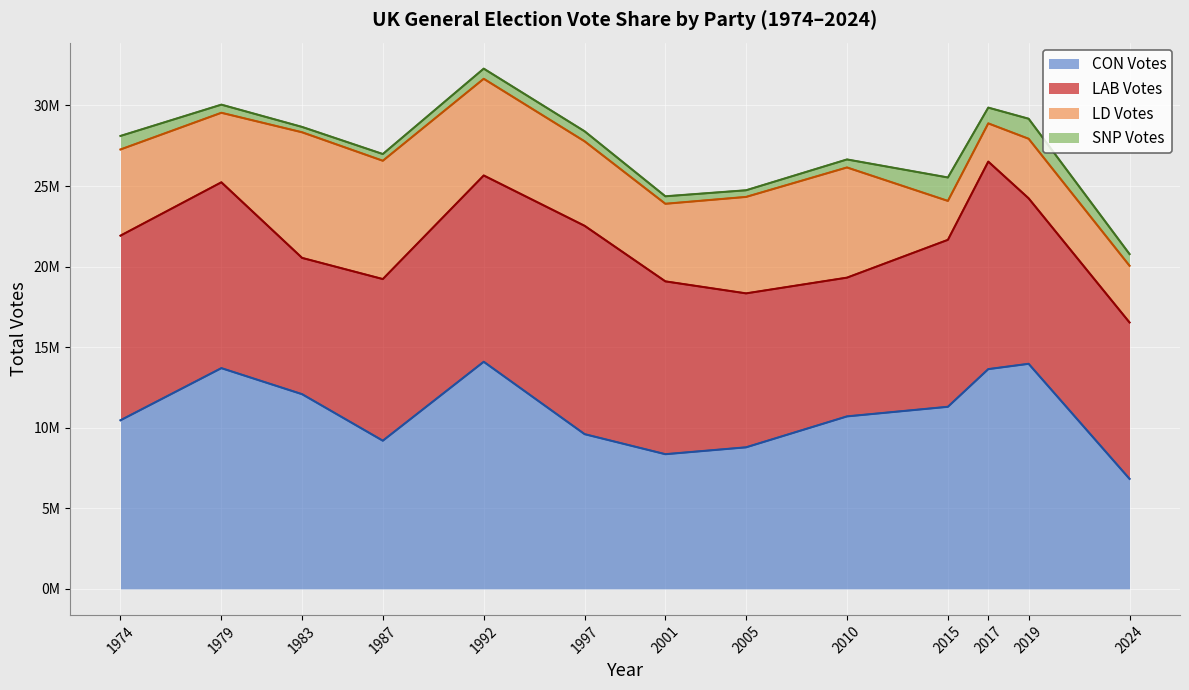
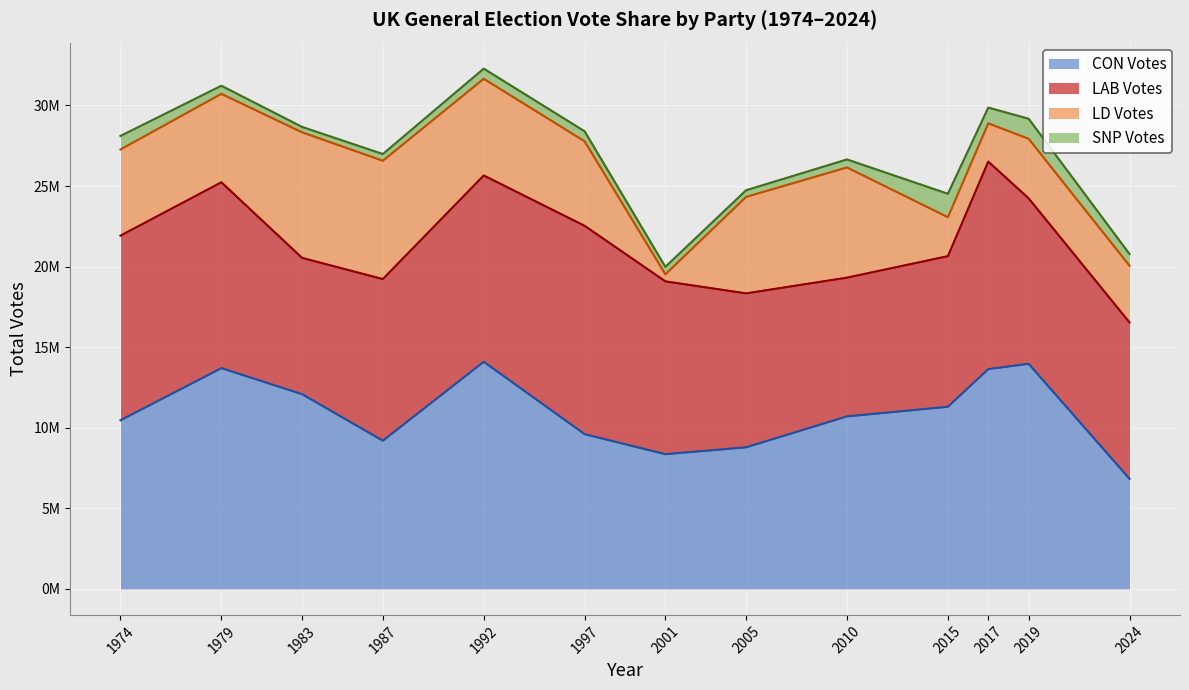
LD Votes, 1979: 4300000 -> 5500000
LD Votes, 2001: 4800000 -> 400000
LAB Votes, 2015: 10400000 -> 9300000
